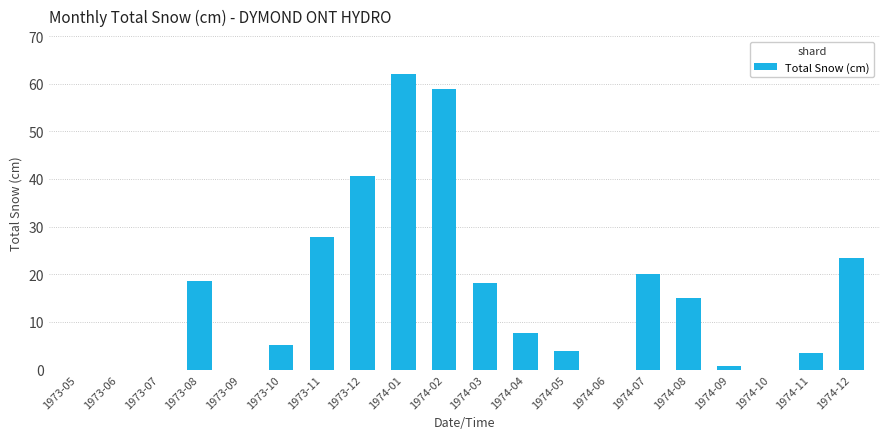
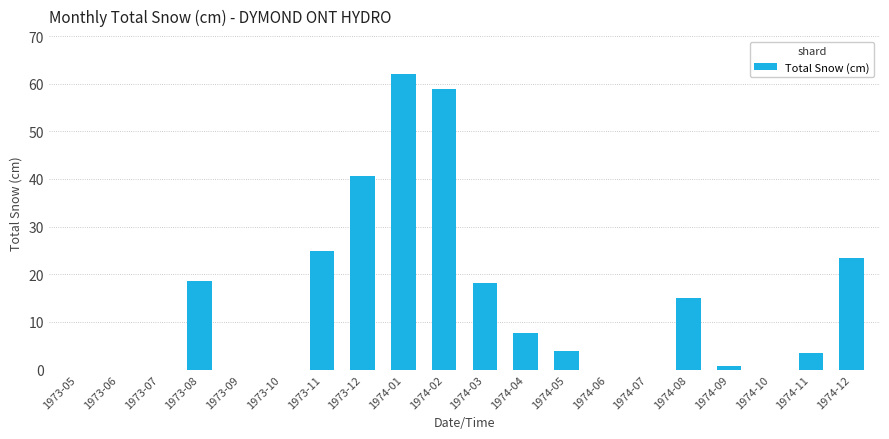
1973-10: 5 -> 0
1973-11: 28 -> 25
1974-07: 20 -> 0
